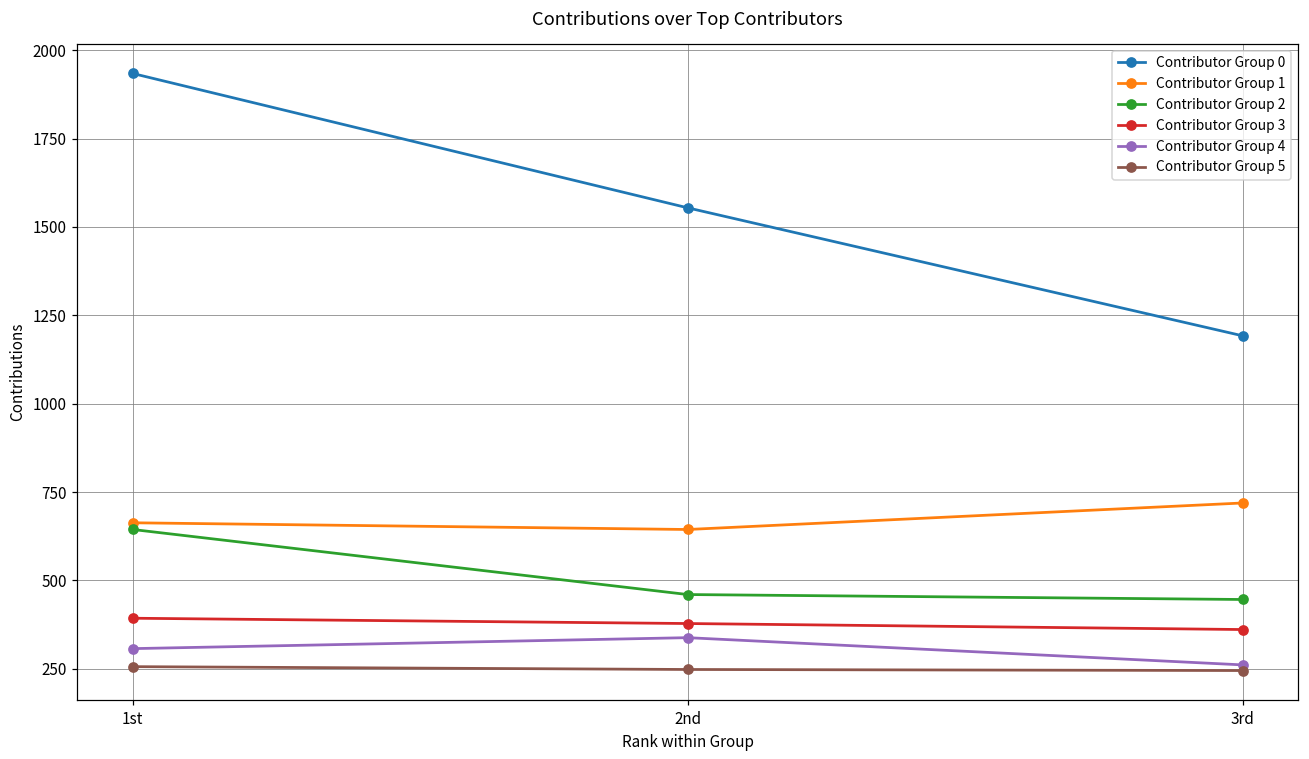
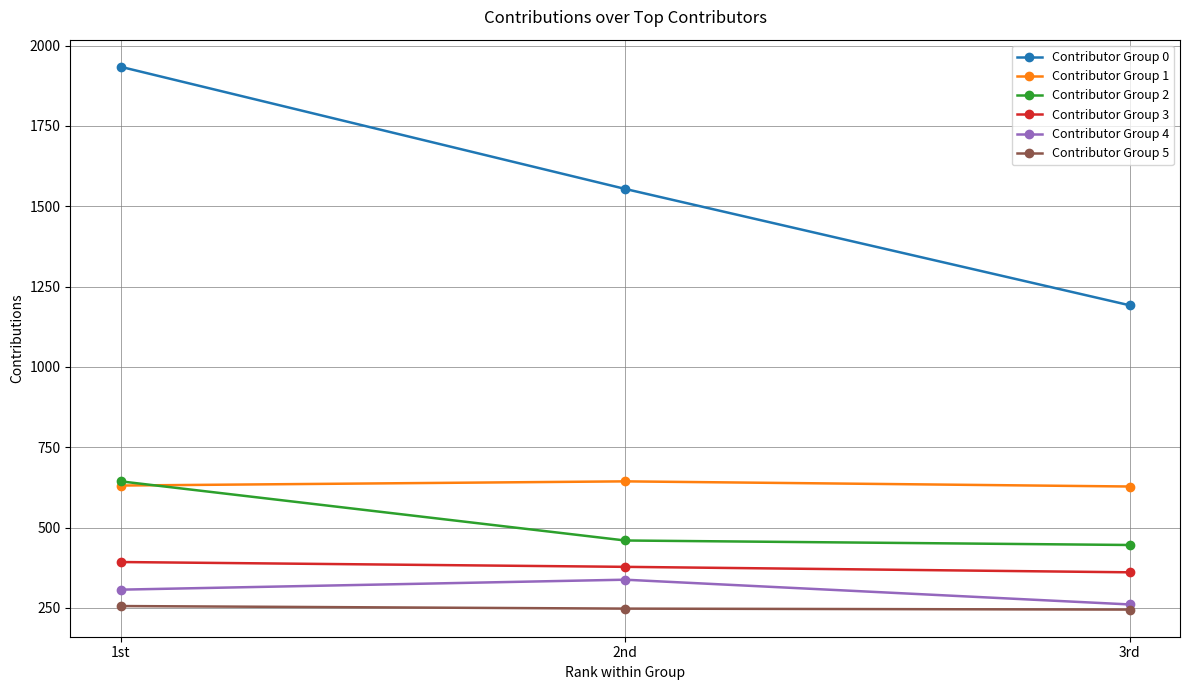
Contributor Group 1, 1st: 660 -> 630
Contributor Group 1, 3rd: 720 -> 630
